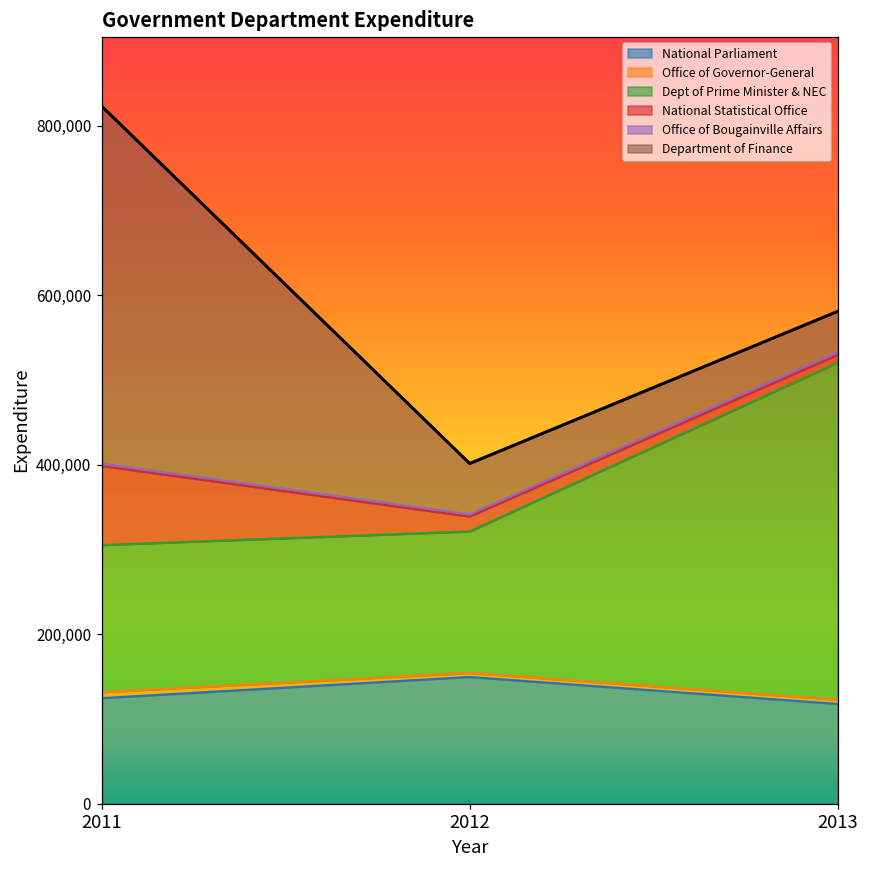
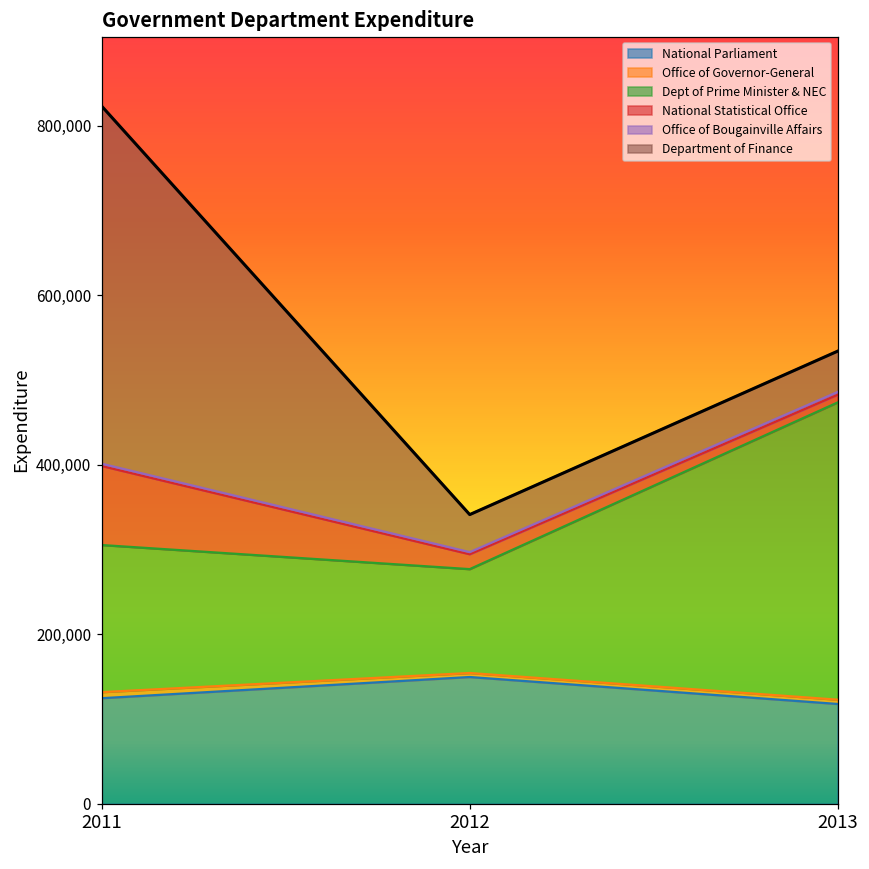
Dept of Prime Minister & NEC, 2012: 170,000 -> 120,000
Department of Finance, 2012: 60,000 -> 40,000
Dept of Prime Minister & NEC, 2013: 400,000 -> 350,000
